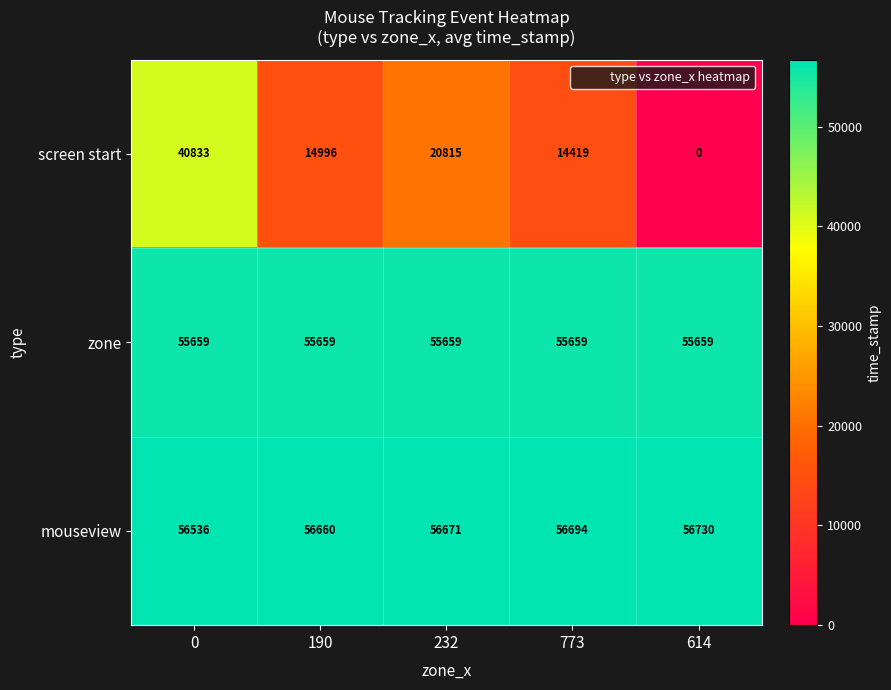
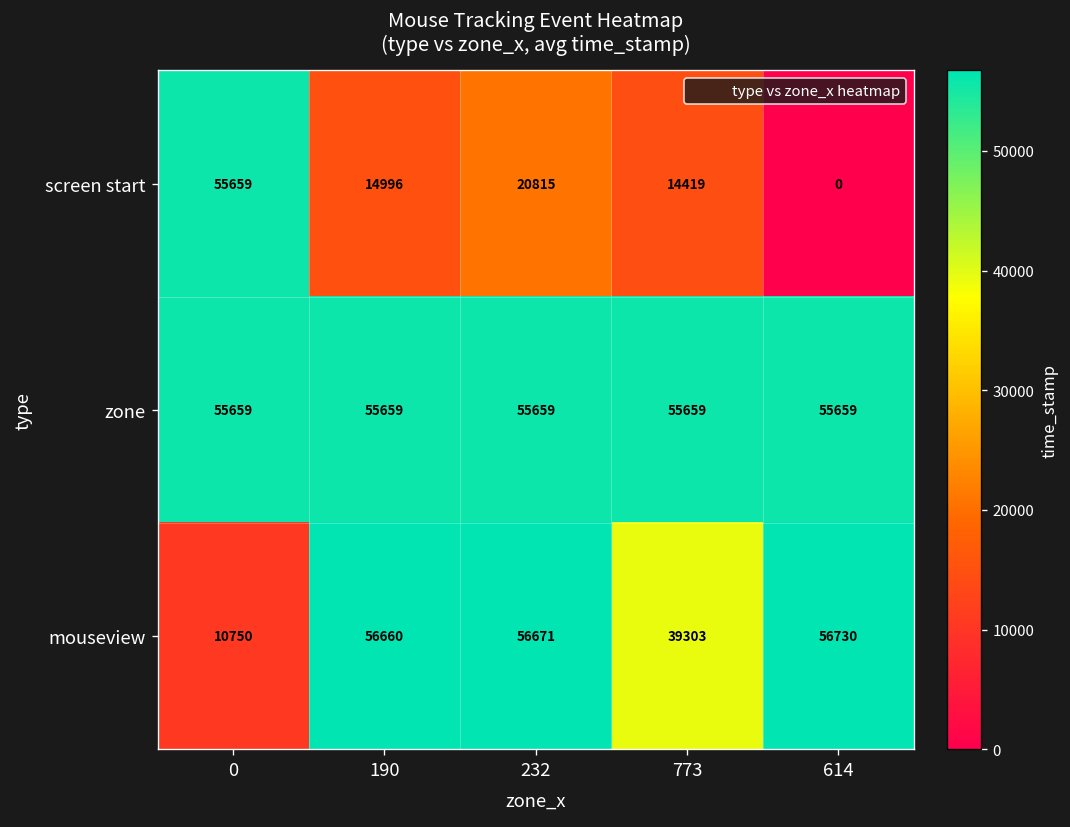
screen start, 0: 40833 -> 55659
mouseview, 0: 56536 -> 10750
mouseview, 773: 56694 -> 39303
